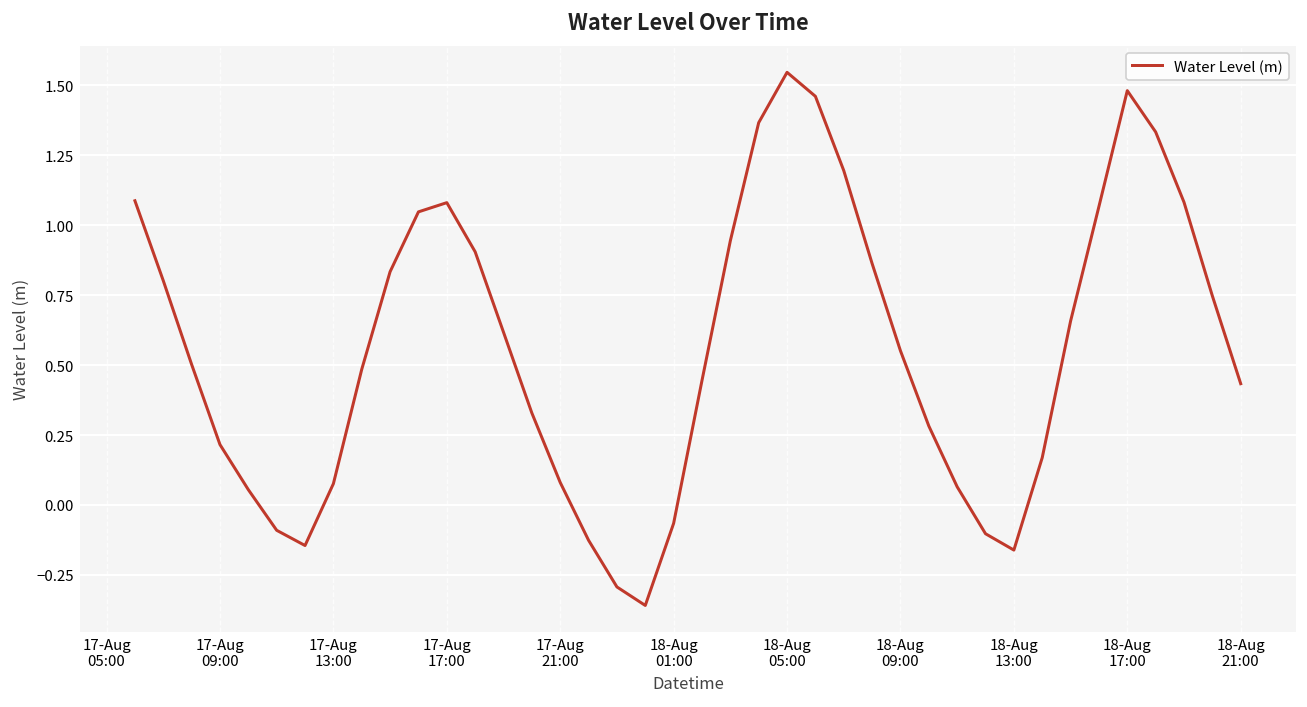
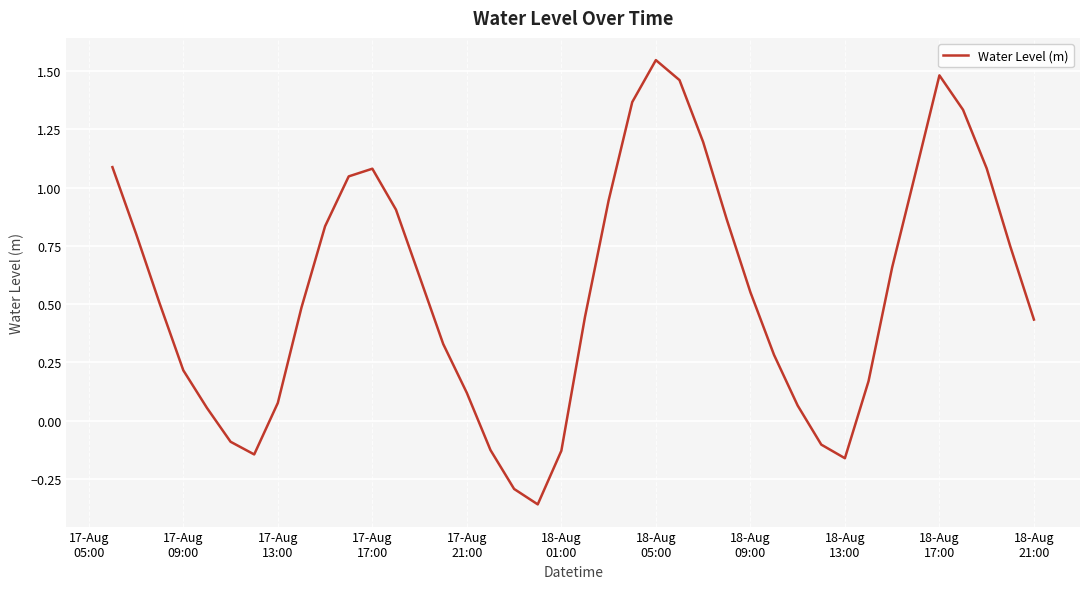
17-Aug 21:00: 0.08 -> 0.12
18-Aug 01:00: -0.07 -> -0.13
